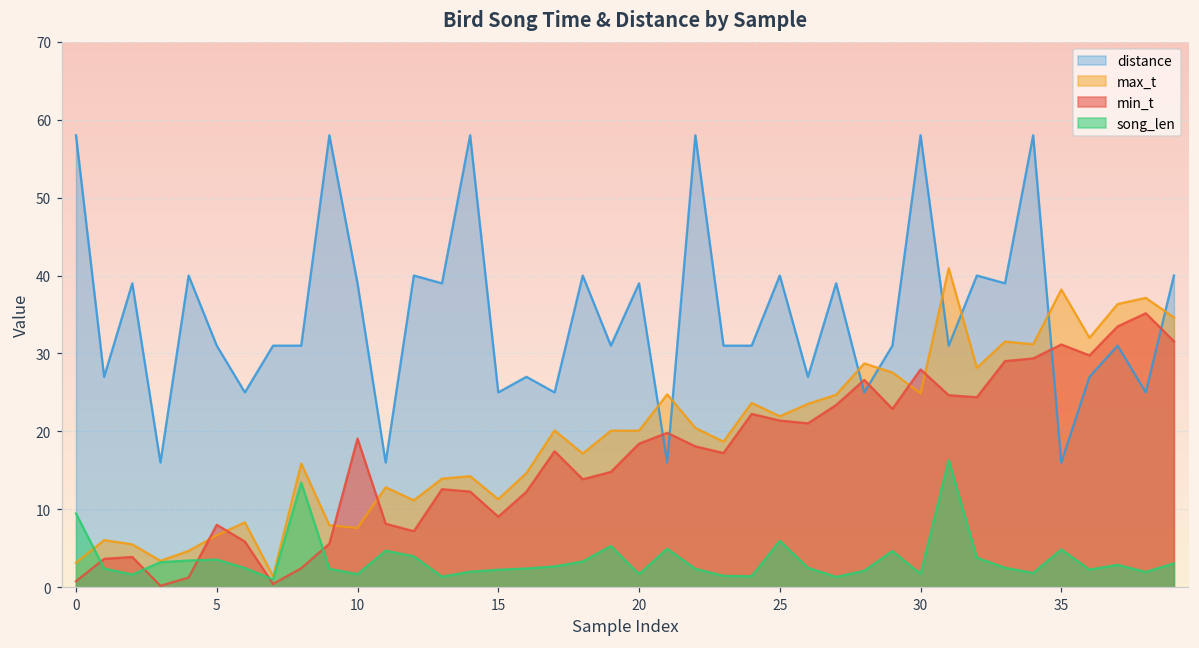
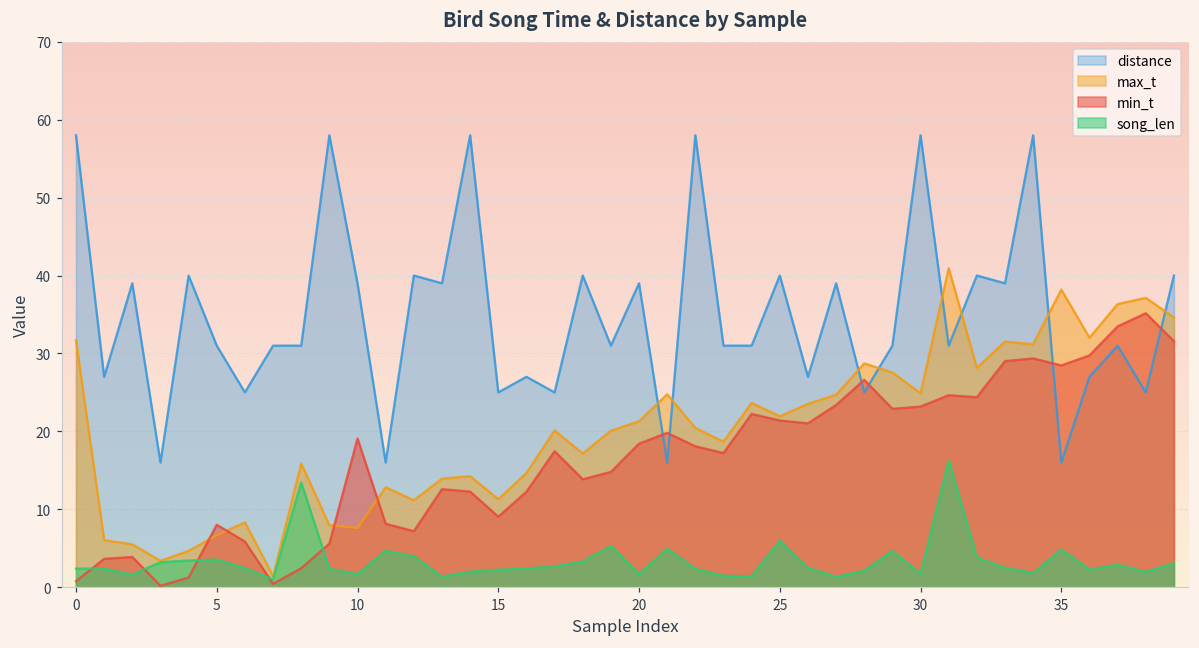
max_t, 0: 3 -> 32
song_len, 0: 9 -> 2
max_t, 20: 20 -> 21
min_t, 30: 28 -> 23
min_t, 35: 31 -> 28
